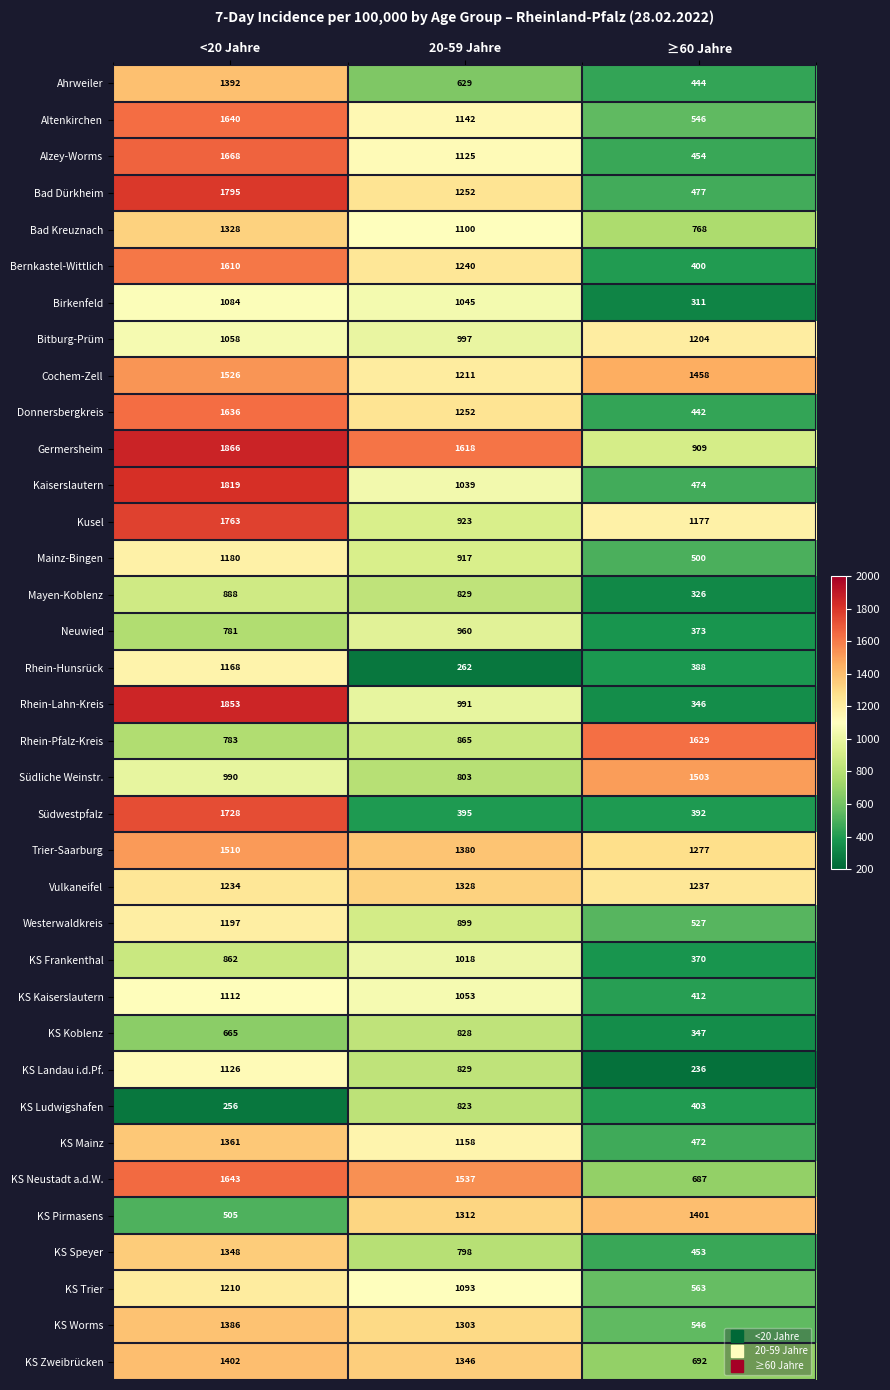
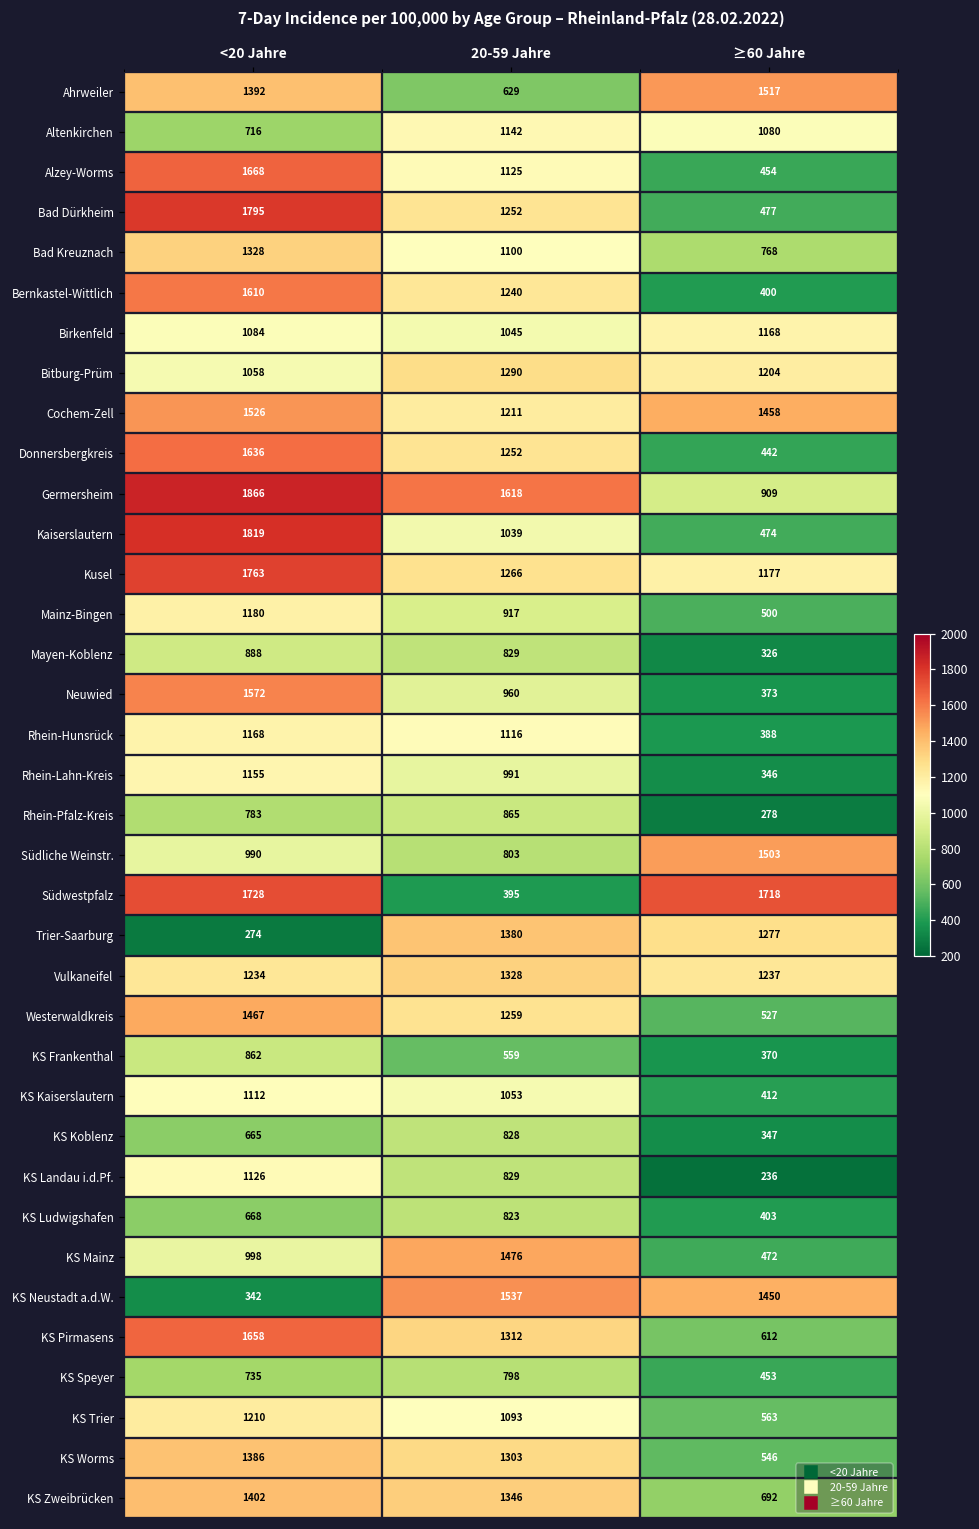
Ahrweiler, ≥60 Jahre: 444 -> 1517
Altenkirchen, <20 Jahre: 1640 -> 716
Altenkirchen, ≥60 Jahre: 546 -> 1080
Birkenfeld, ≥60 Jahre: 311 -> 1168
Bitburg-Prüm, 20-59 Jahre: 997 -> 1290
Kusel, 20-59 Jahre: 923 -> 1266
Neuwied, <20 Jahre: 781 -> 1572
Rhein-Hunsrück, 20-59 Jahre: 262 -> 1116
Rhein-Lahn-Kreis, <20 Jahre: 1853 -> 1155
Rhein-Pfalz-Kreis, ≥60 Jahre: 1629 -> 278
Südwestpfalz, ≥60 Jahre: 392 -> 1718
Trier-Saarburg, <20 Jahre: 1510 -> 274
Westerwaldkreis, <20 Jahre: 1197 -> 1467
Westerwaldkreis, 20-59 Jahre: 899 -> 1259
KS Frankenthal, 20-59 Jahre: 1018 -> 559
KS Ludwigshafen, <20 Jahre: 256 -> 668
KS Mainz, <20 Jahre: 1361 -> 998
KS Mainz, 20-59 Jahre: 1158 -> 1476
KS Neustadt a.d.W., <20 Jahre: 1643 -> 342
KS Neustadt a.d.W., ≥60 Jahre: 687 -> 1450
KS Pirmasens, <20 Jahre: 505 -> 1658
KS Pirmasens, ≥60 Jahre: 1401 -> 612
KS Speyer, <20 Jahre: 1348 -> 735
